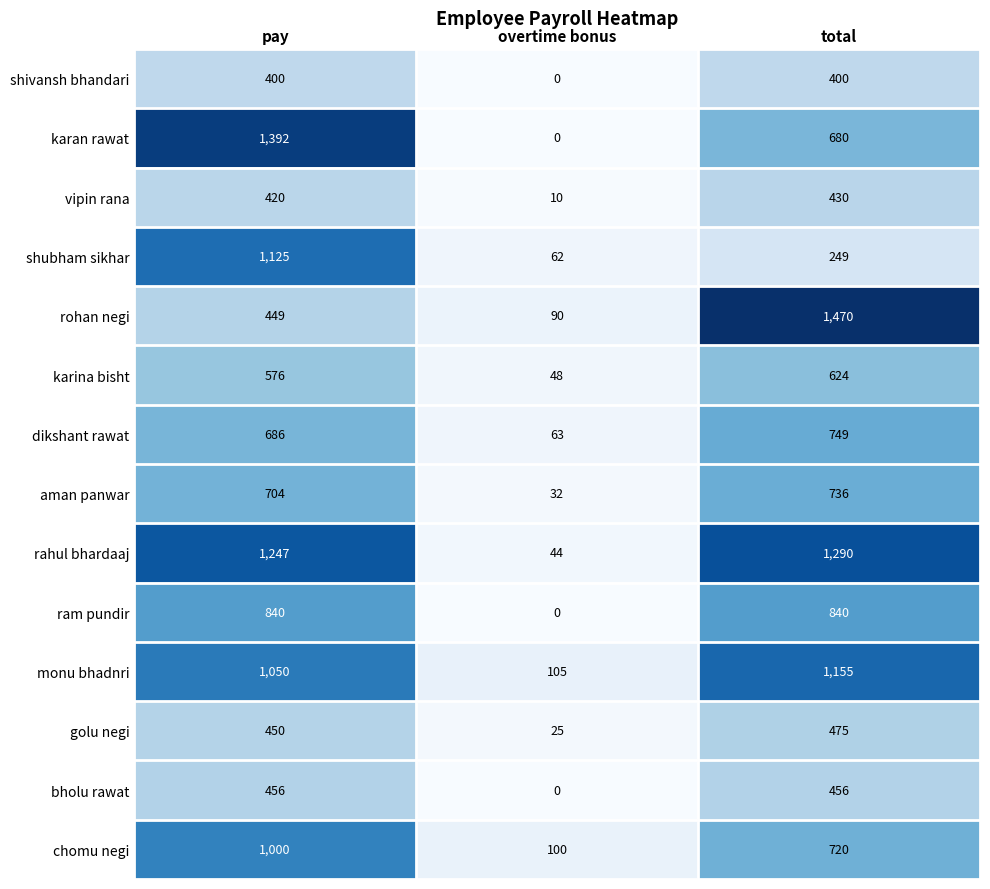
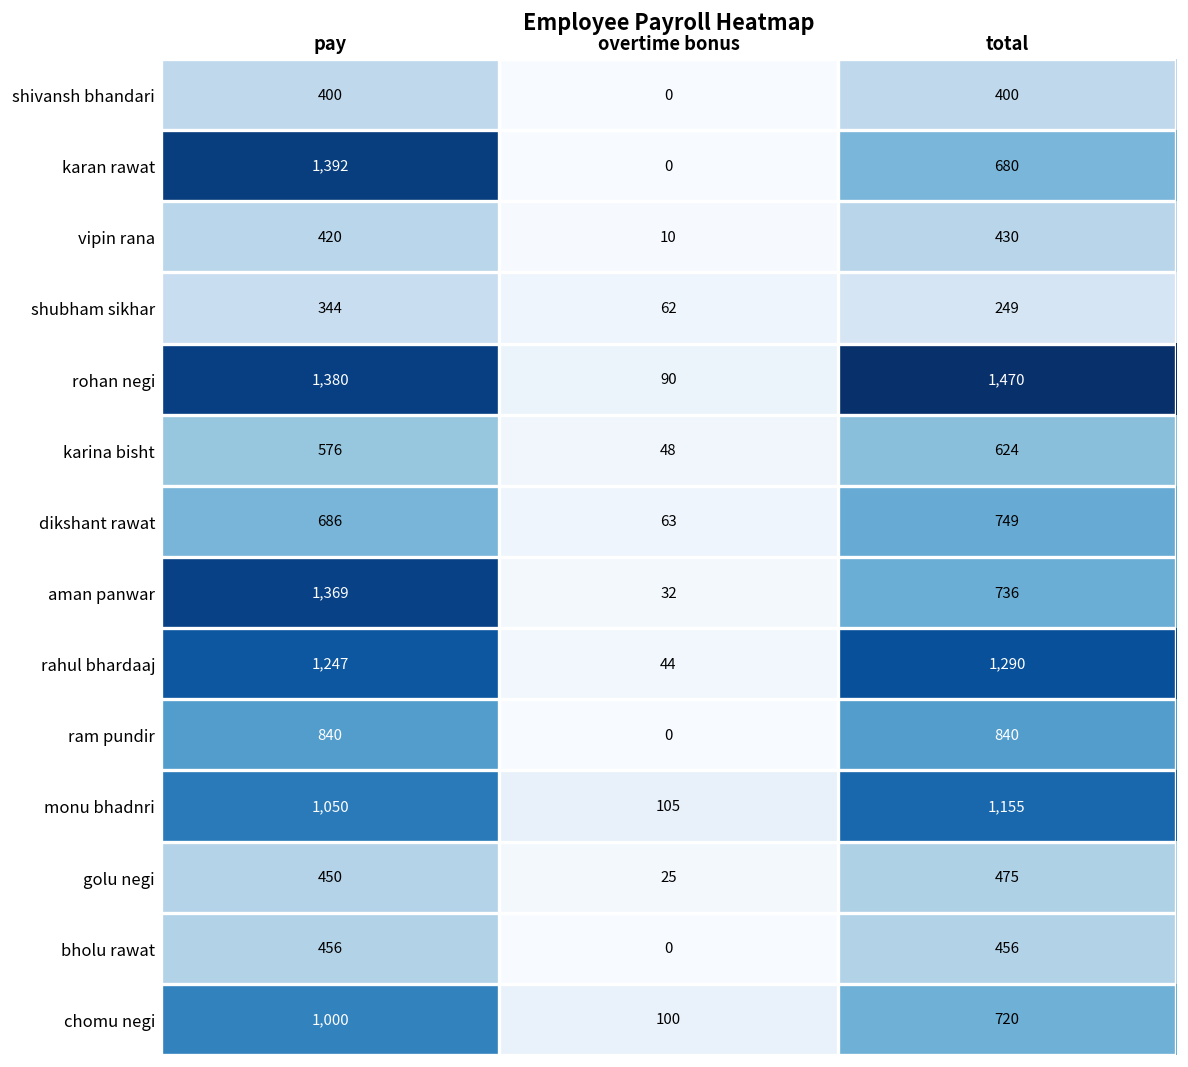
shubham sikhar, pay: 1,125 -> 344
rohan negi, pay: 449 -> 1,380
aman panwar, pay: 704 -> 1,369
